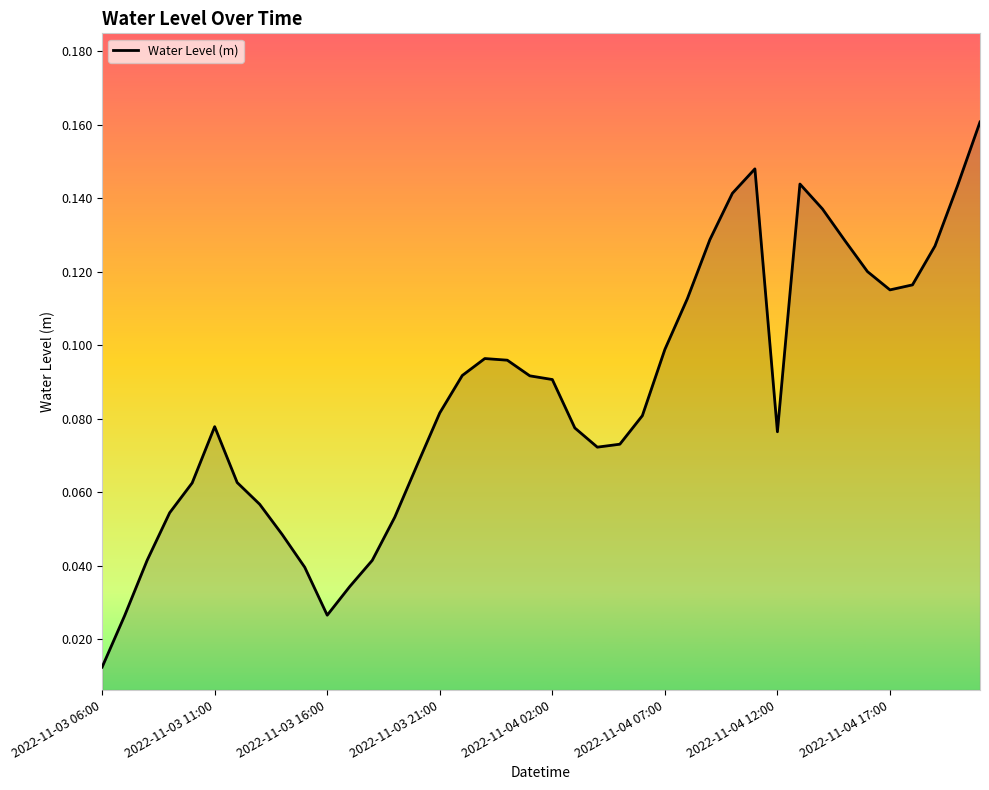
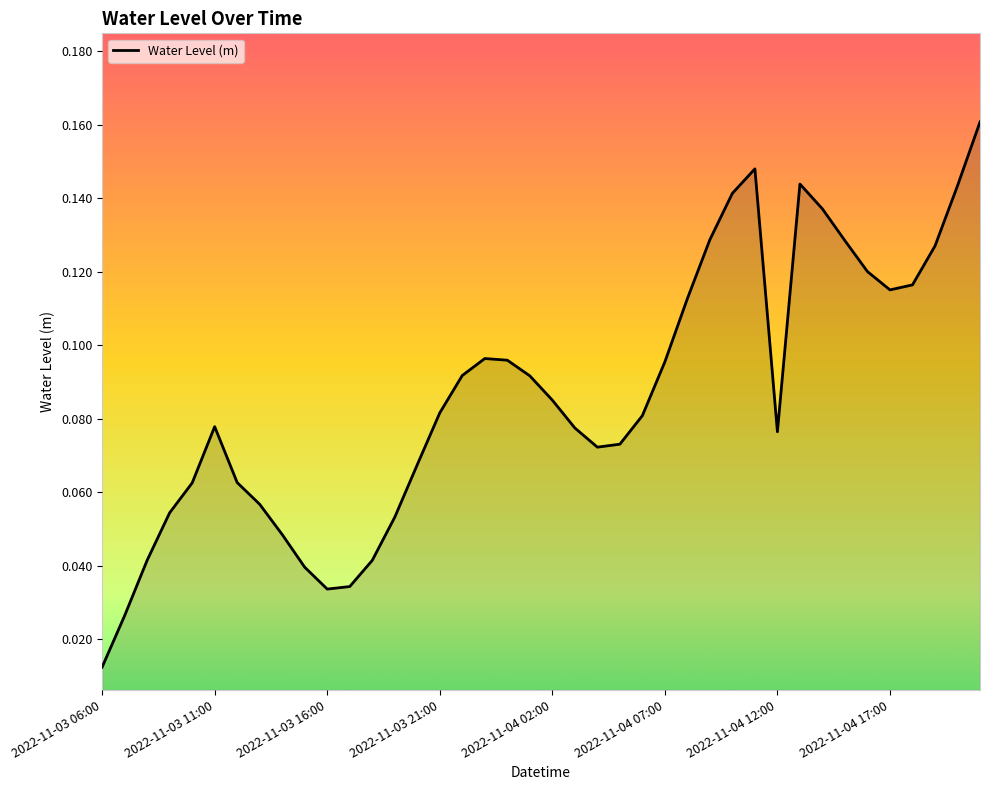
2022-11-03 16:00: 0.027 -> 0.034
2022-11-04 02:00: 0.091 -> 0.085
2022-11-04 07:00: 0.099 -> 0.095
